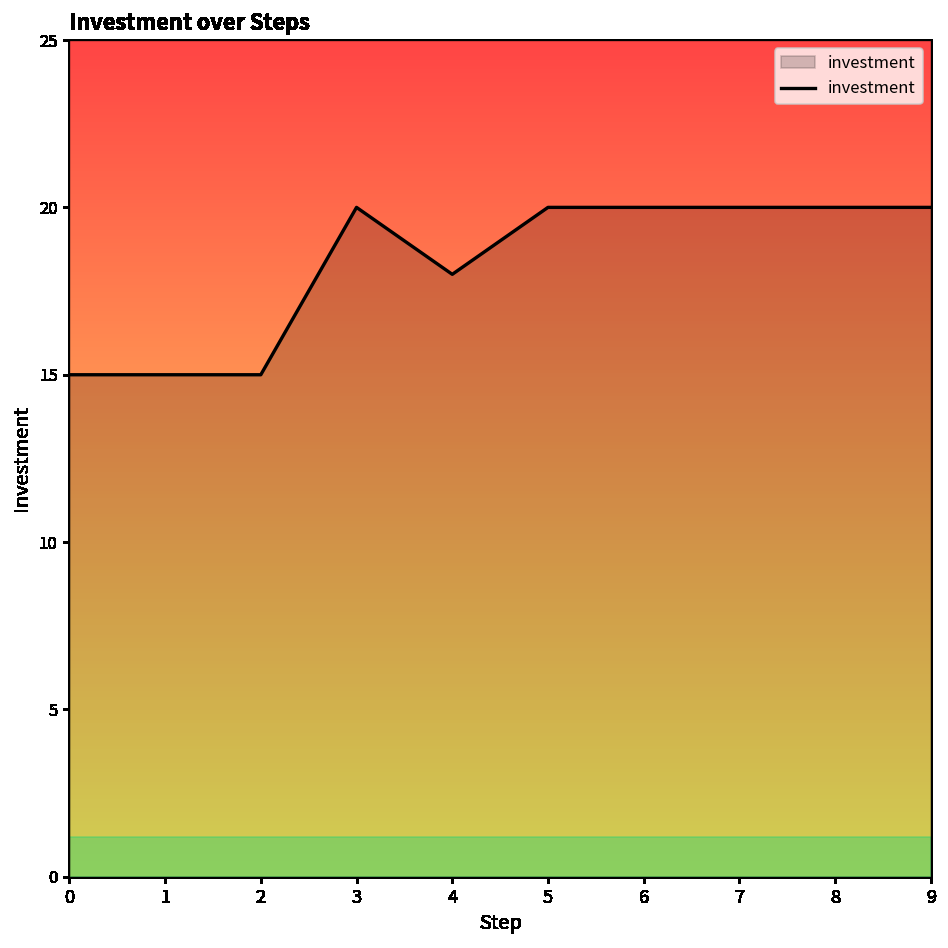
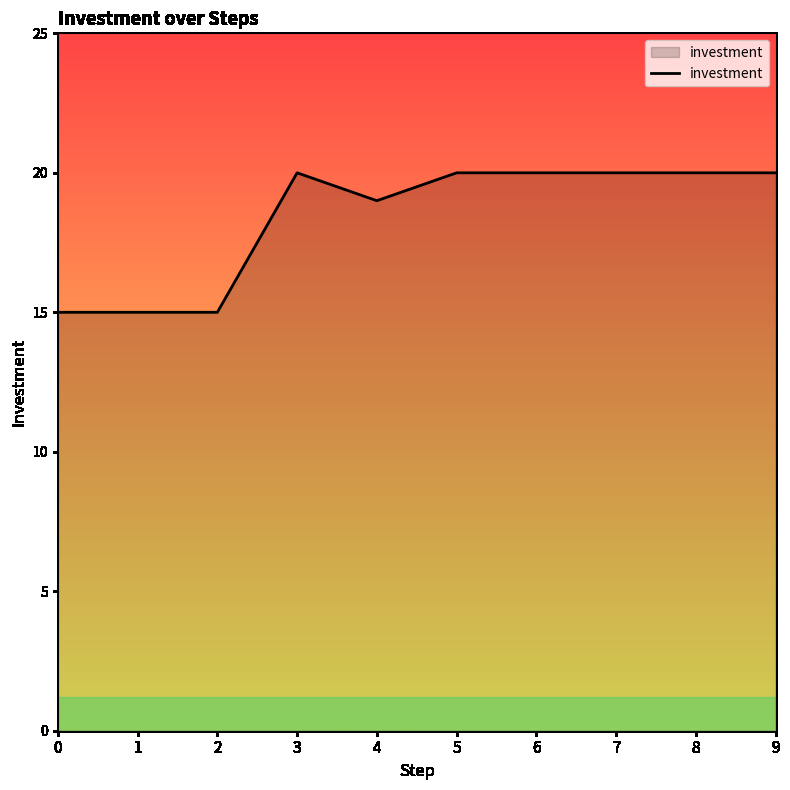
4: 18 -> 19
